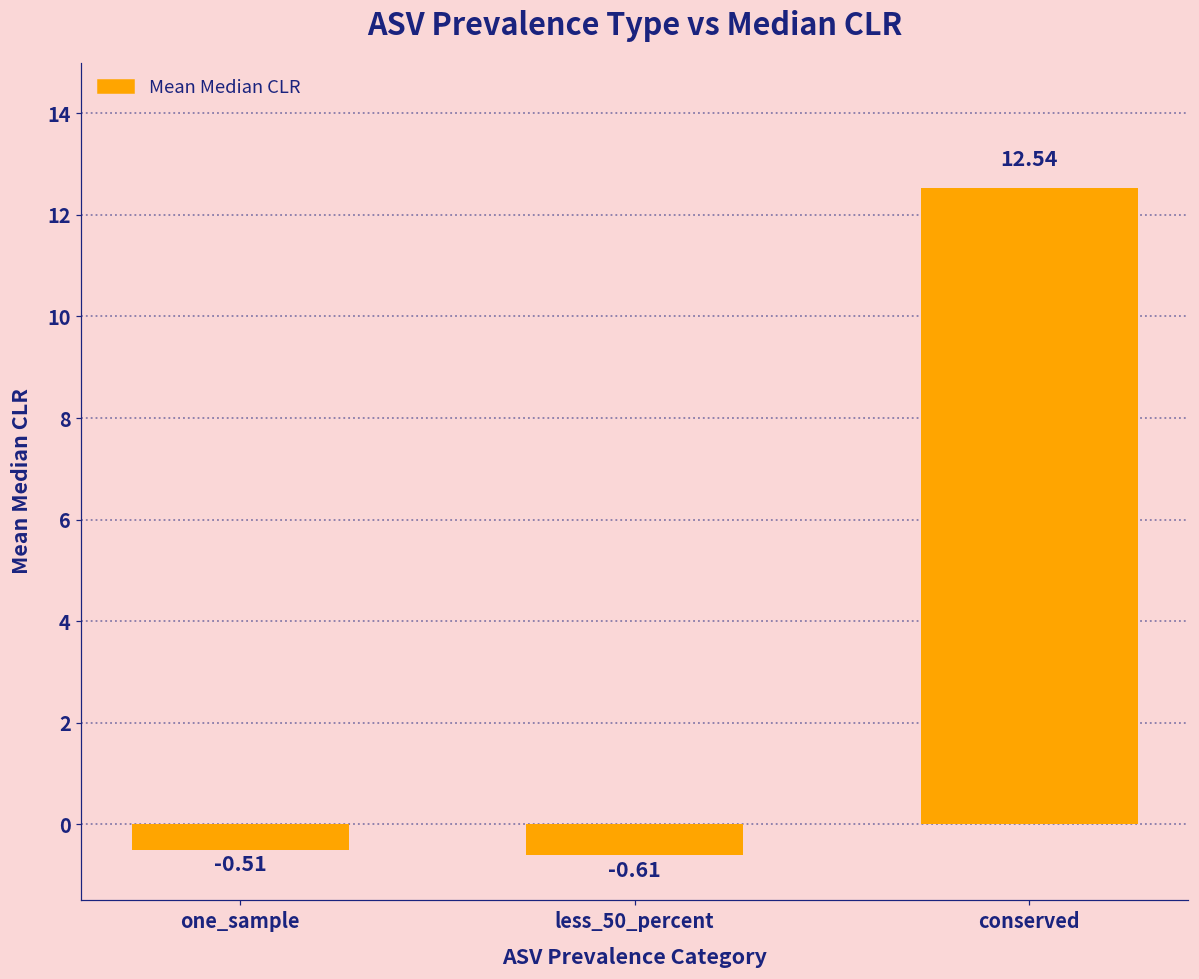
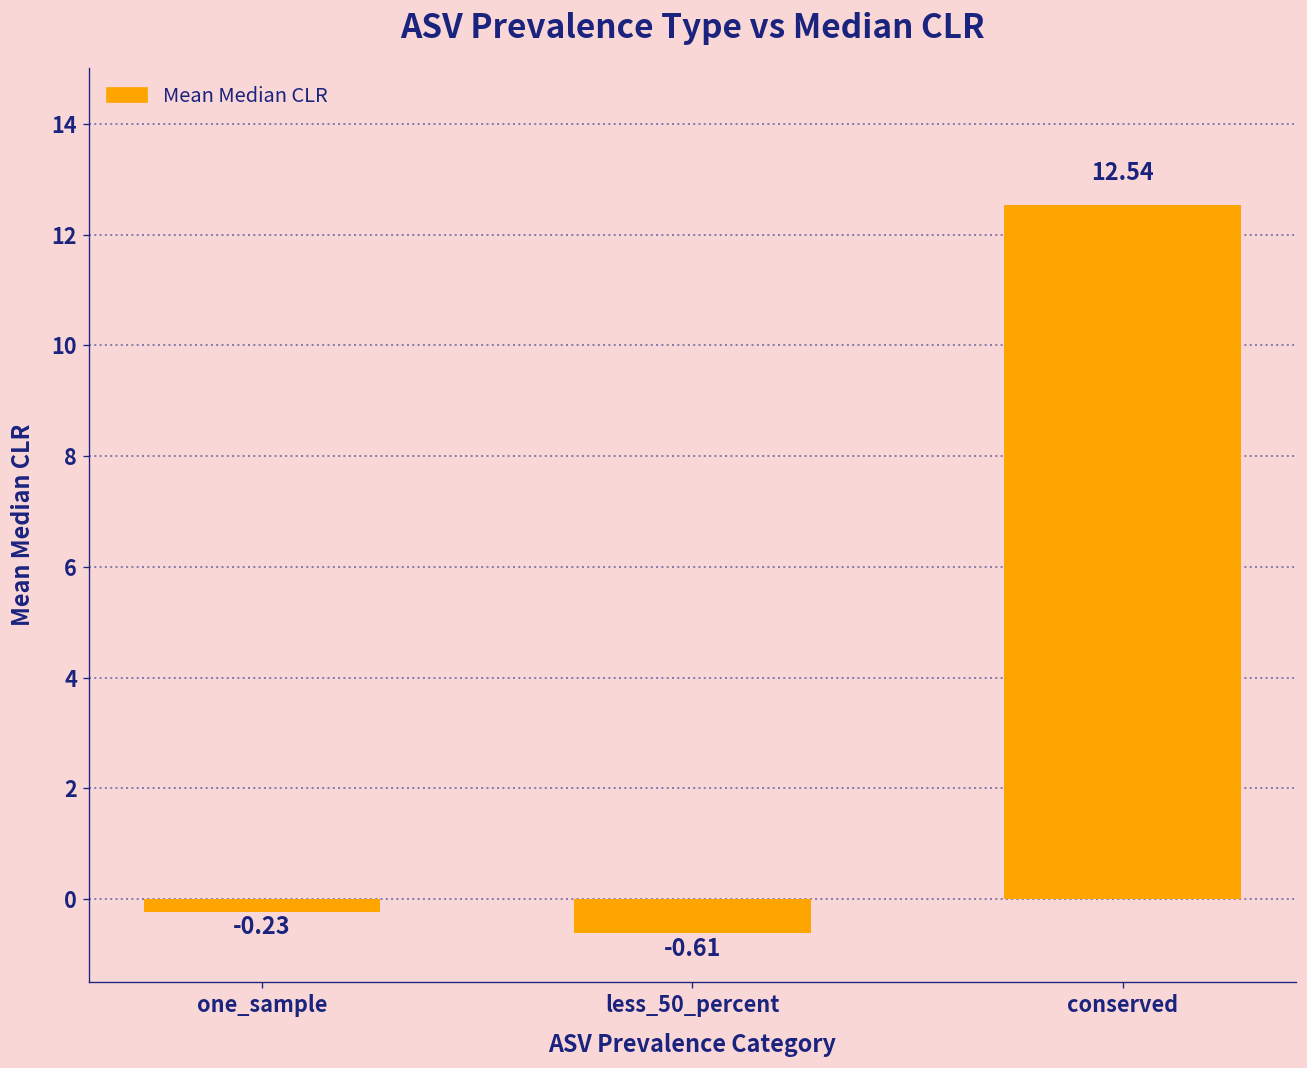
one_sample: -0.51 -> -0.23
